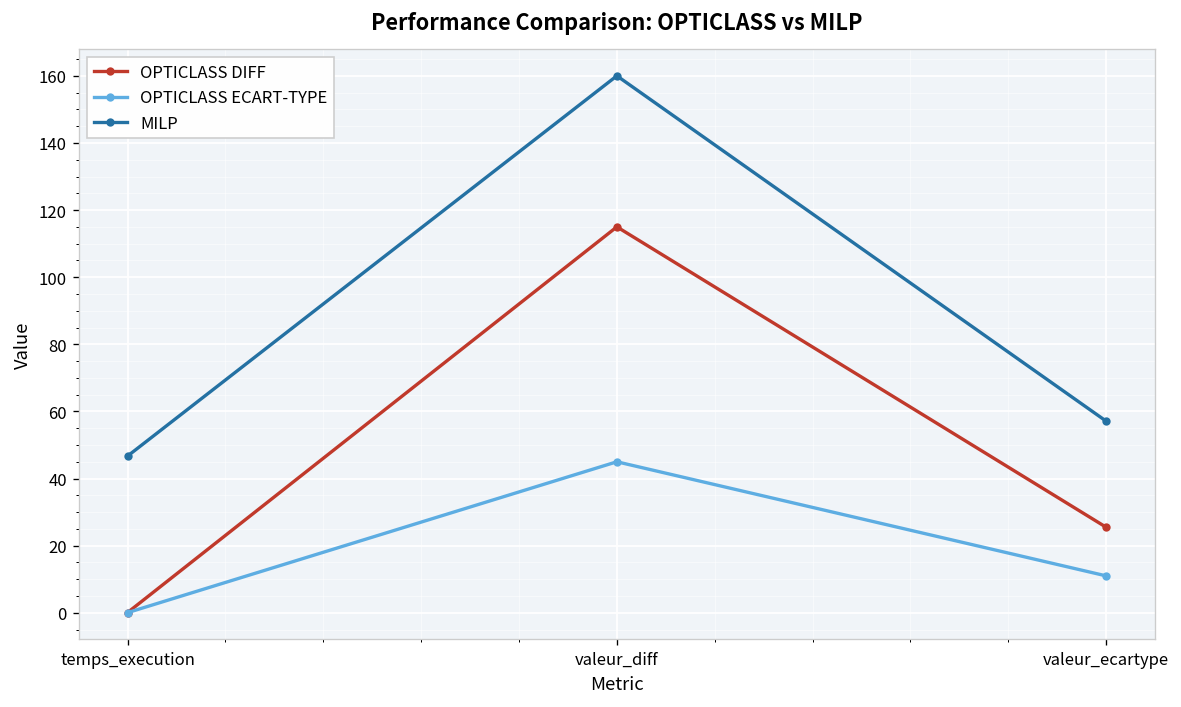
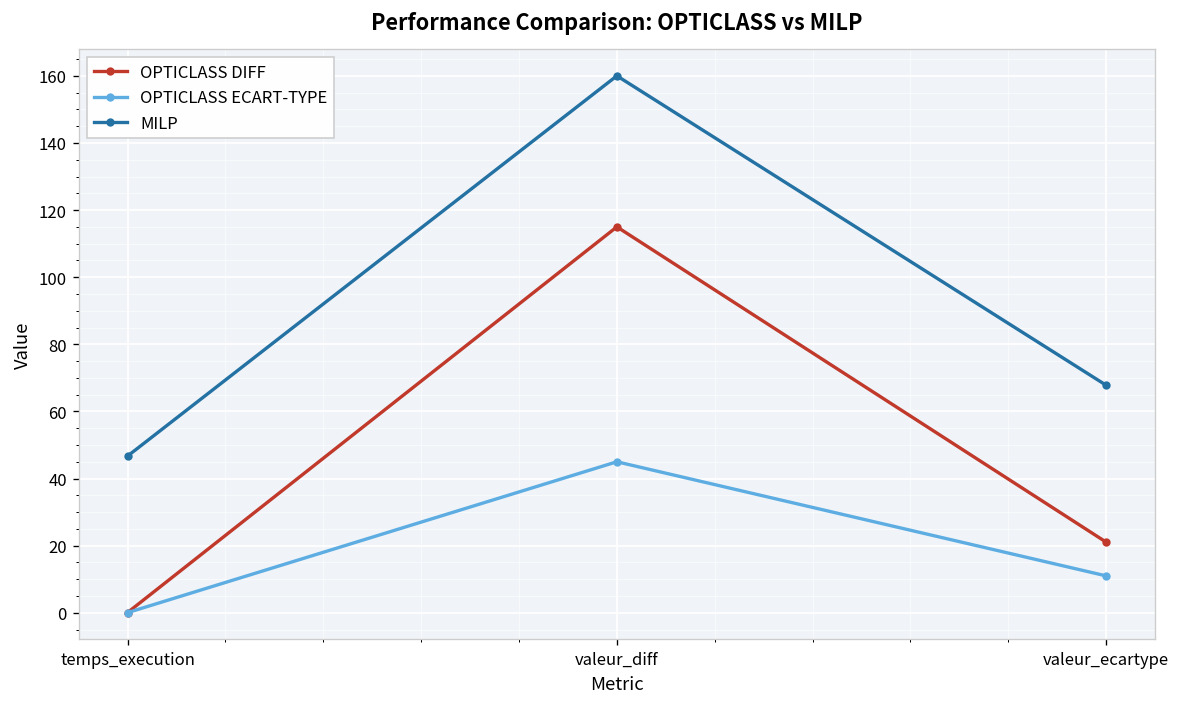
OPTICLASS DIFF, valeur_ecartype: 25 -> 21
MILP, valeur_ecartype: 57 -> 68
